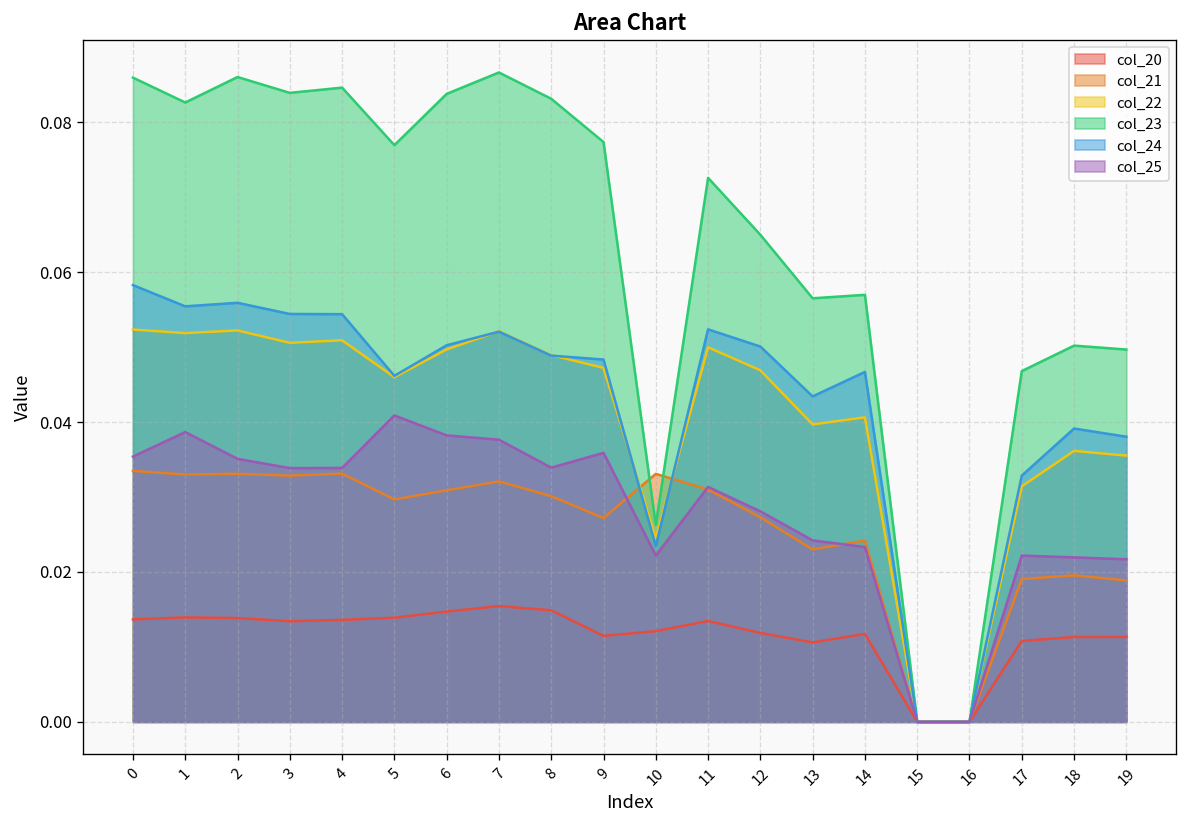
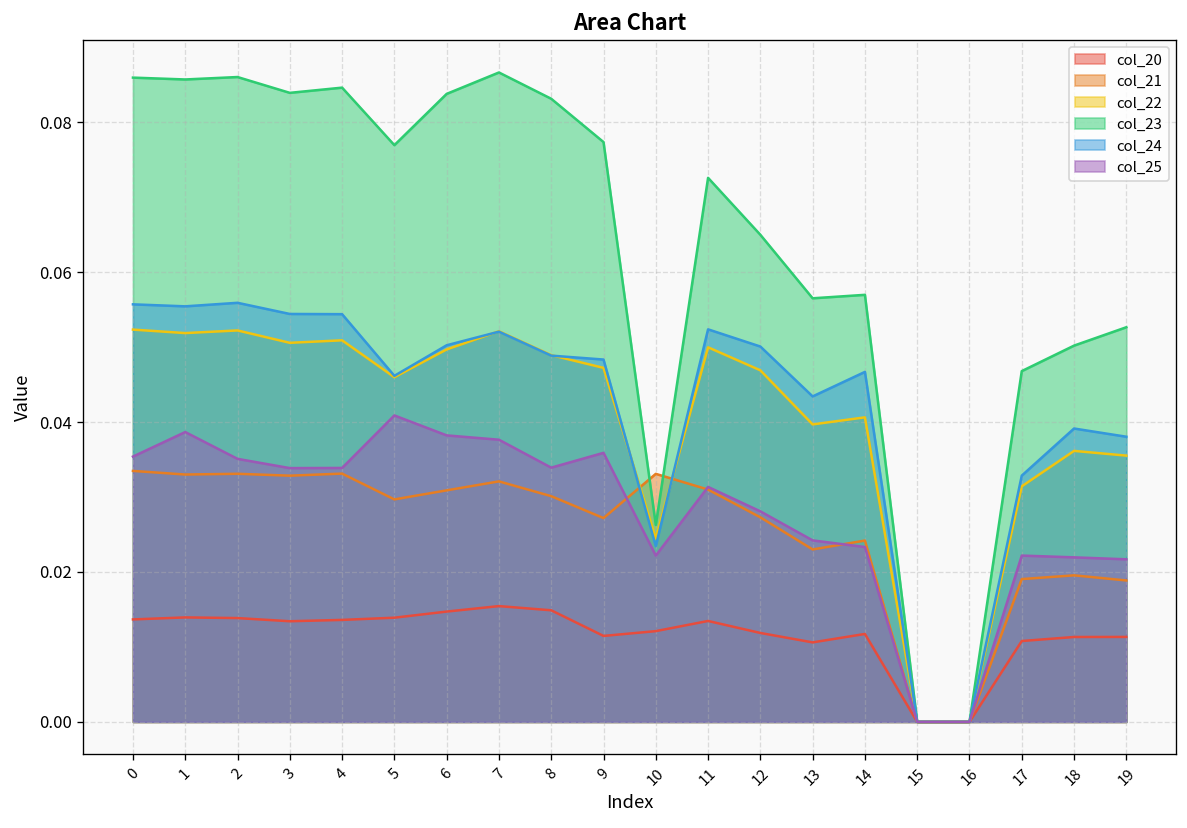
col_24, 0: 0.058 -> 0.056
col_23, 1: 0.083 -> 0.086
col_23, 19: 0.050 -> 0.053
